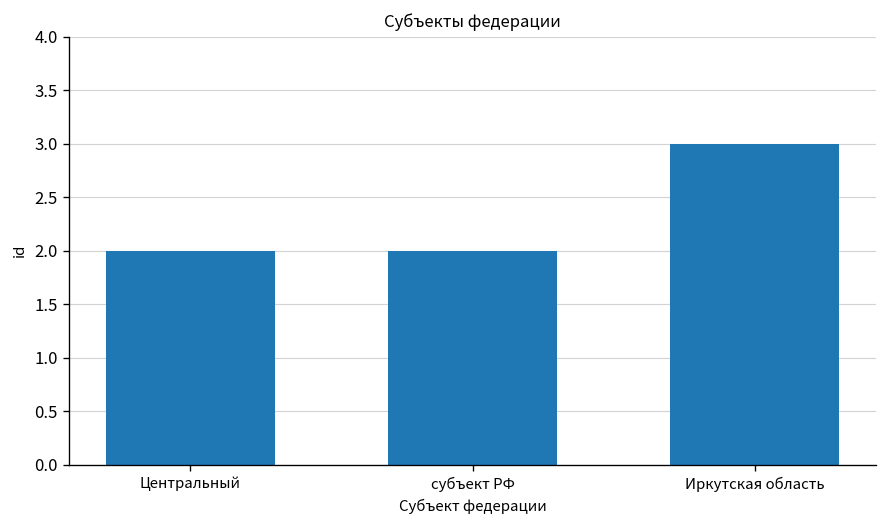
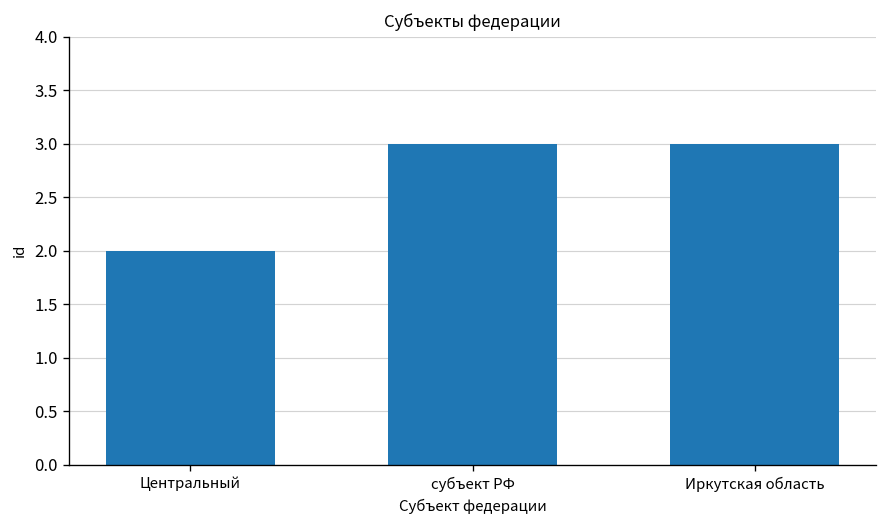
субъект РФ: 2 -> 3
